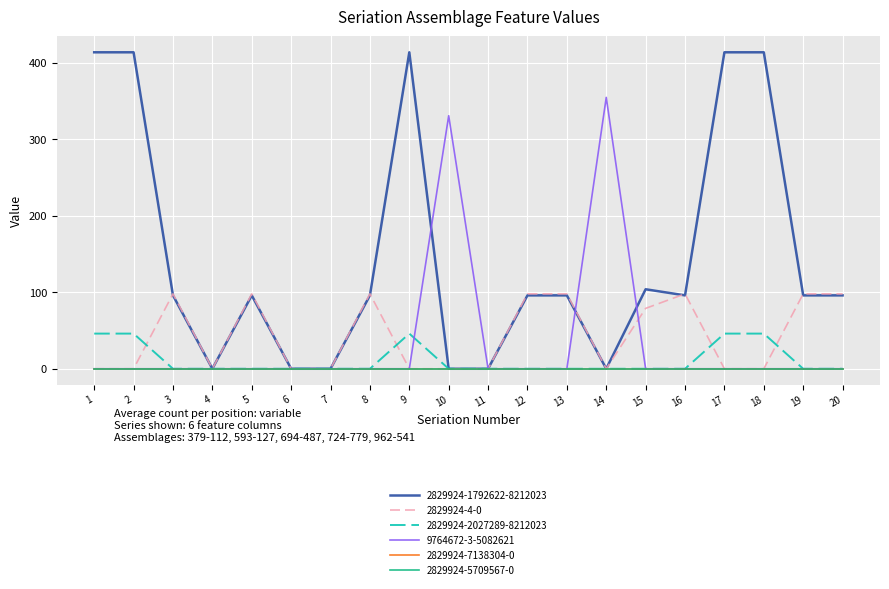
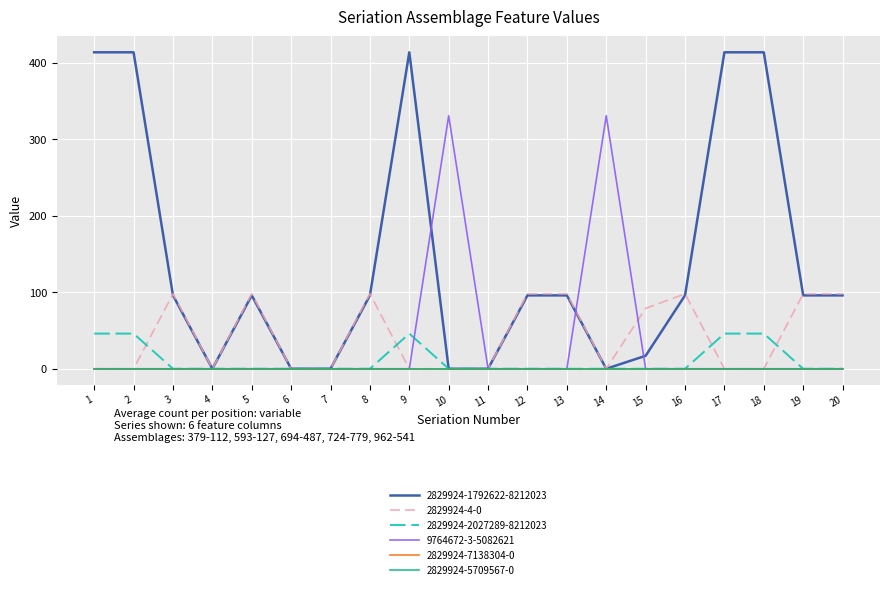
9764672-3-5082621, 14: 360 -> 330
2829924-1792622-8212023, 15: 100 -> 20
